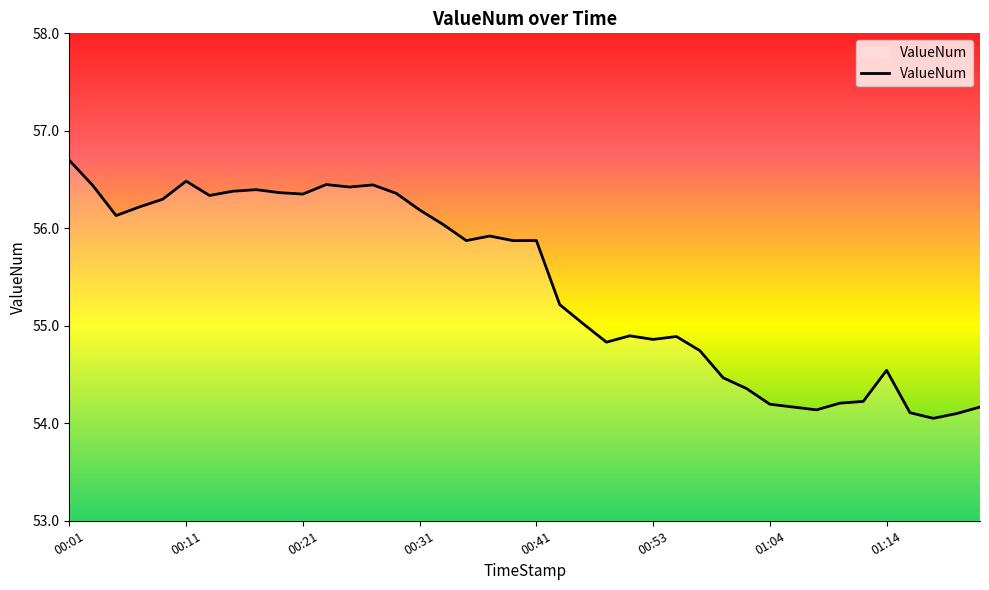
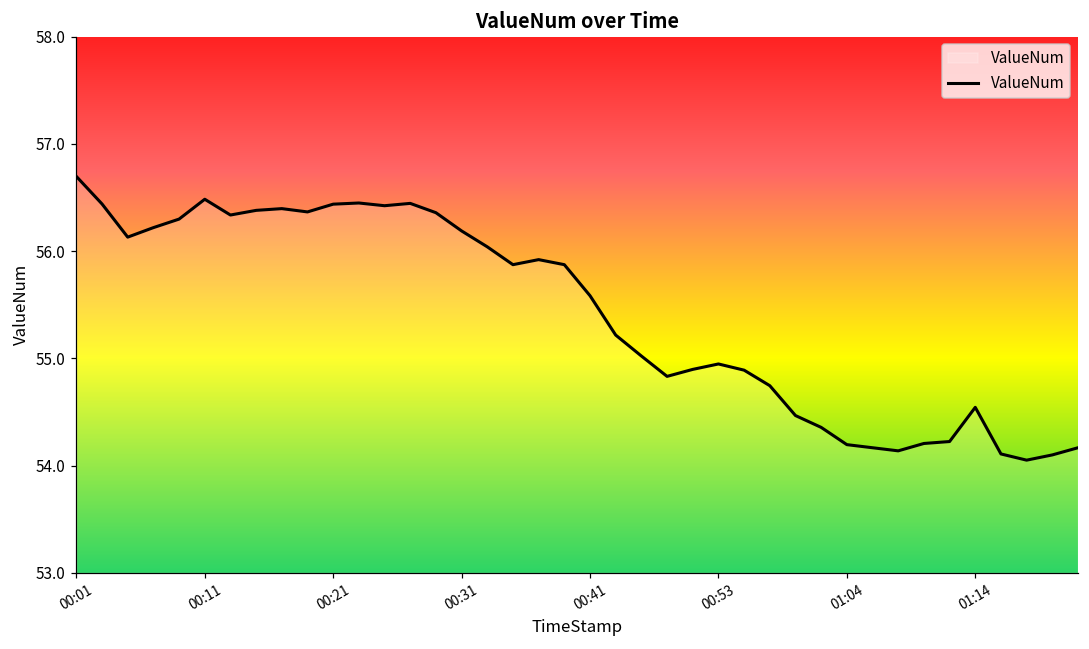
00:21: 56.35 -> 56.44
00:41: 55.9 -> 55.6
00:53: 54.86 -> 54.95
